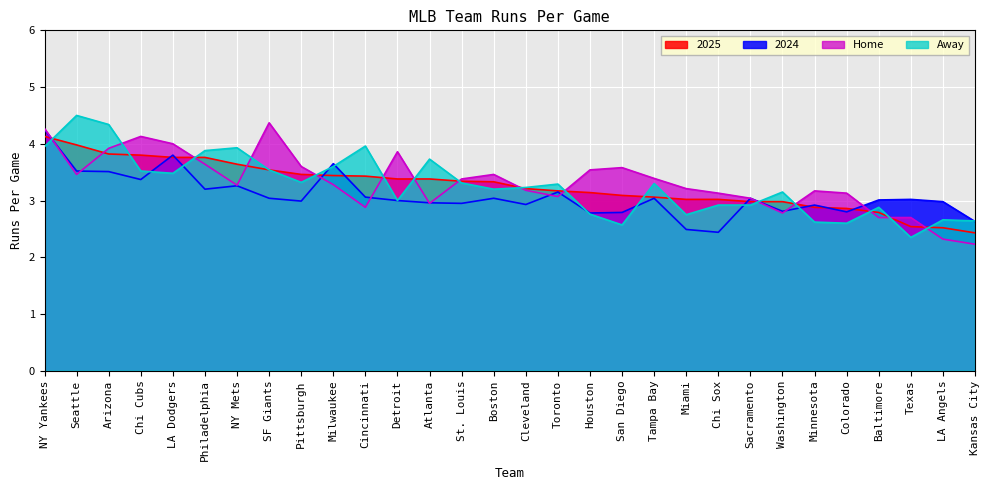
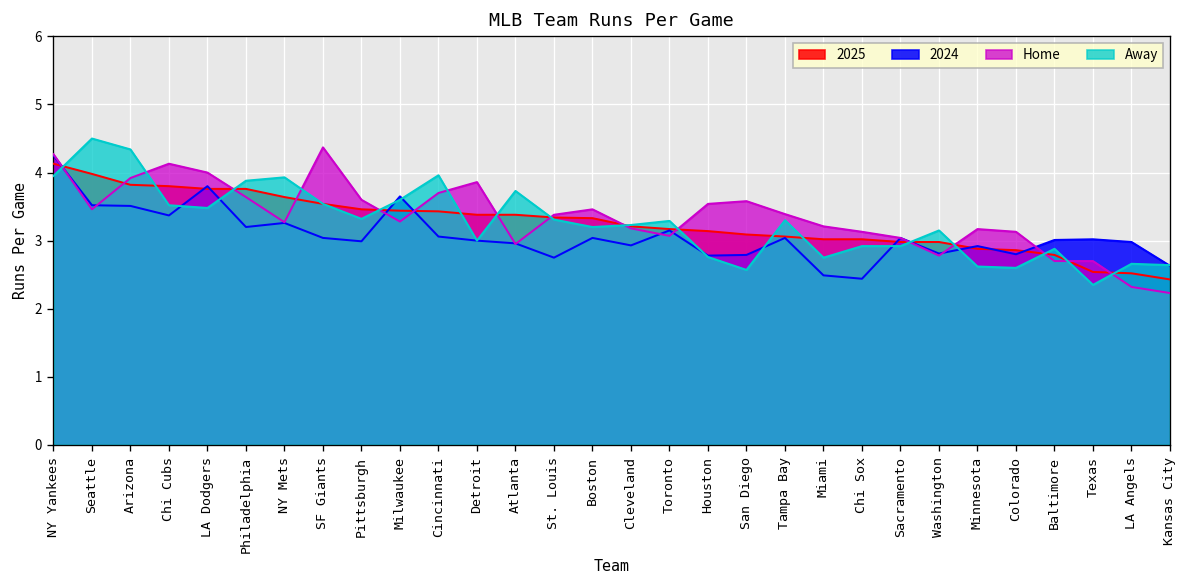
Home, Cincinnati: 2.9 -> 3.7
2024, St. Louis: 3.0 -> 2.8
